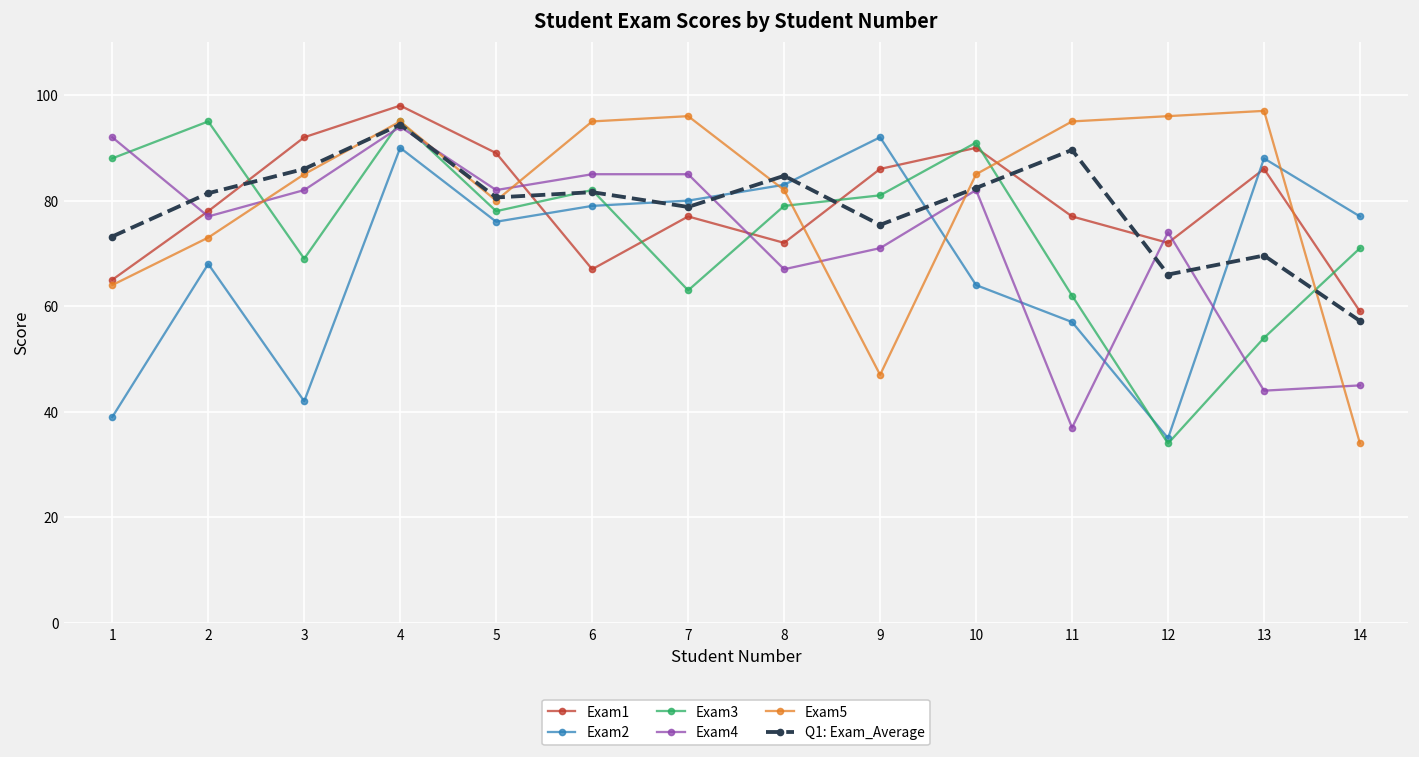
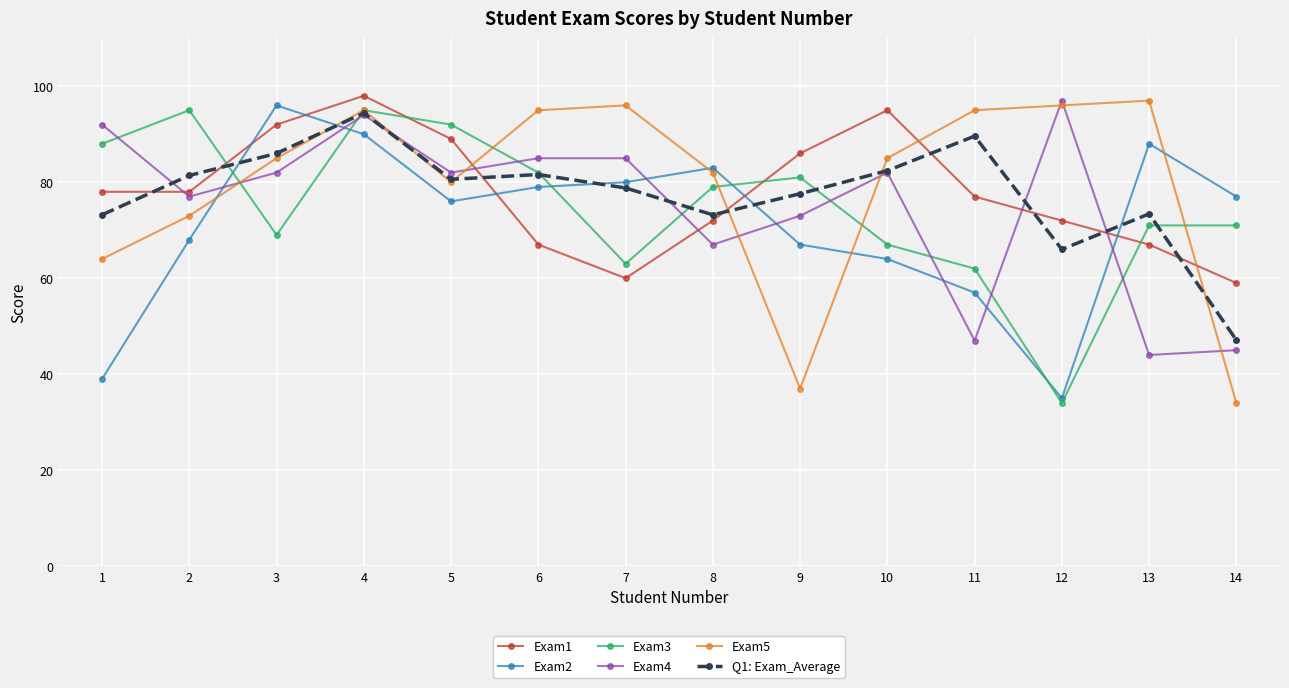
Exam1, 1: 65 -> 78
Exam2, 3: 42 -> 96
Exam3, 5: 78 -> 92
Exam1, 7: 77 -> 60
Q1: Exam_Average, 8: 85 -> 73
Exam2, 9: 92 -> 67
Exam4, 9: 71 -> 73
Exam5, 9: 47 -> 37
Q1: Exam_Average, 9: 75 -> 78
Exam1, 10: 90 -> 95
Exam3, 10: 91 -> 67
Exam4, 11: 37 -> 47
Exam4, 12: 74 -> 97
Exam1, 13: 86 -> 67
Exam3, 13: 54 -> 71
Q1: Exam_Average, 13: 70 -> 73
Q1: Exam_Average, 14: 57 -> 47
